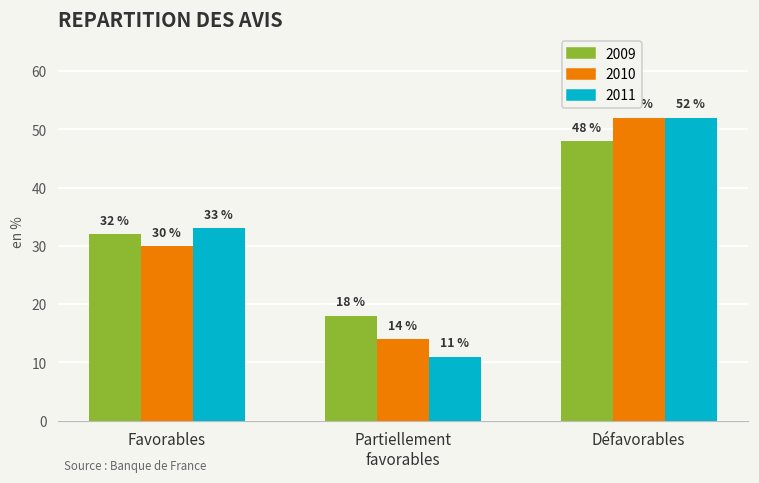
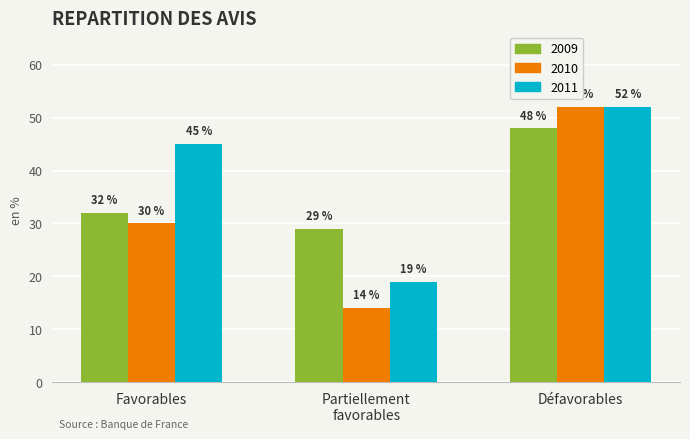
2011, Favorables: 33 % -> 45 %
2009, Partiellement favorables: 18 % -> 29 %
2011, Partiellement favorables: 11 % -> 19 %
